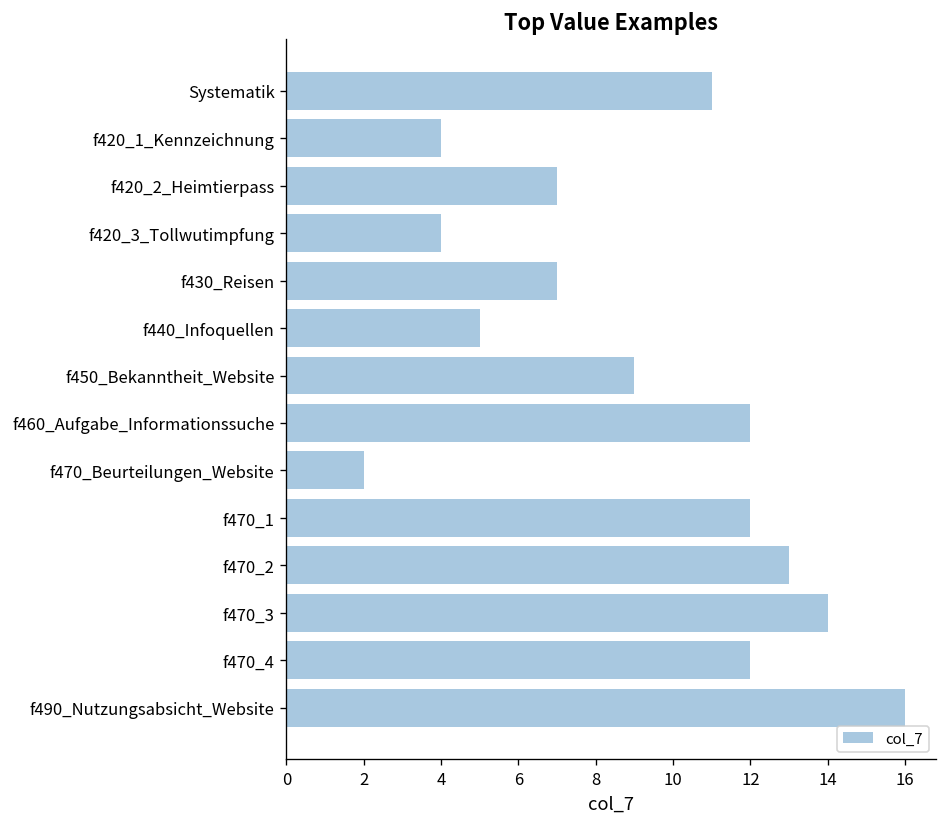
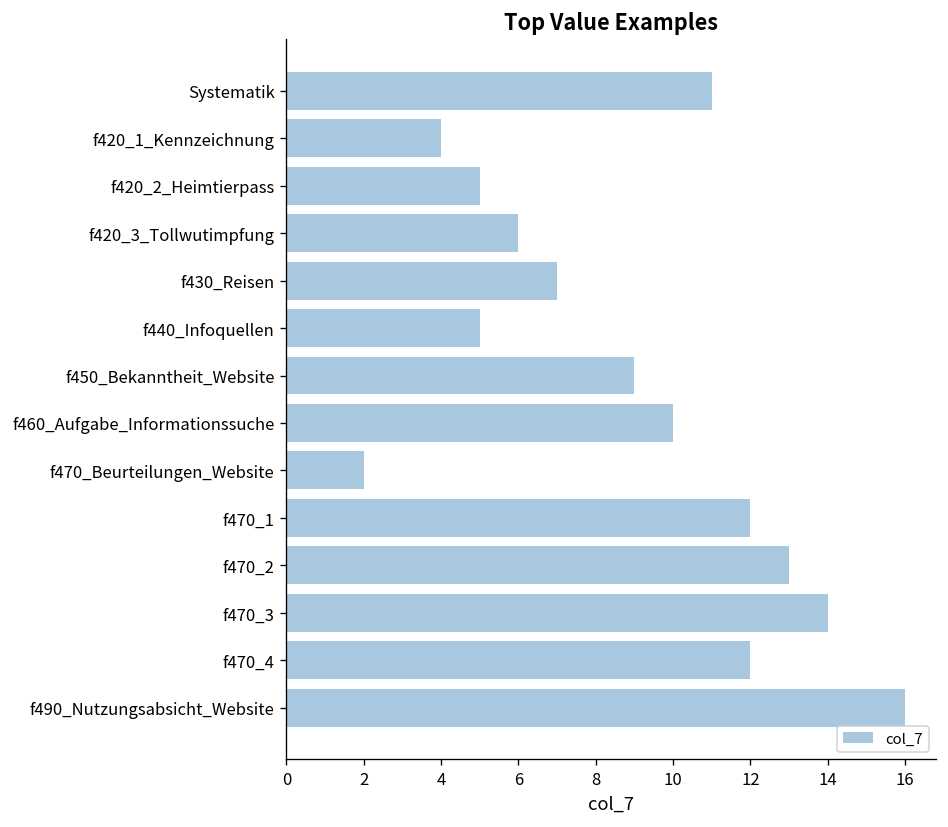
f420_2_Heimtierpass: 7 -> 5
f420_3_Tollwutimpfung: 4 -> 6
f460_Aufgabe_Informationssuche: 12 -> 10
